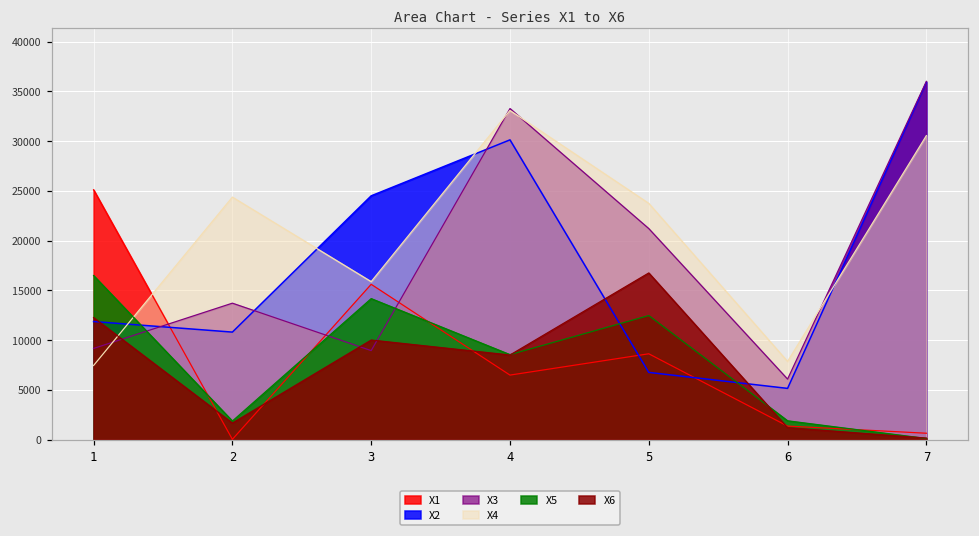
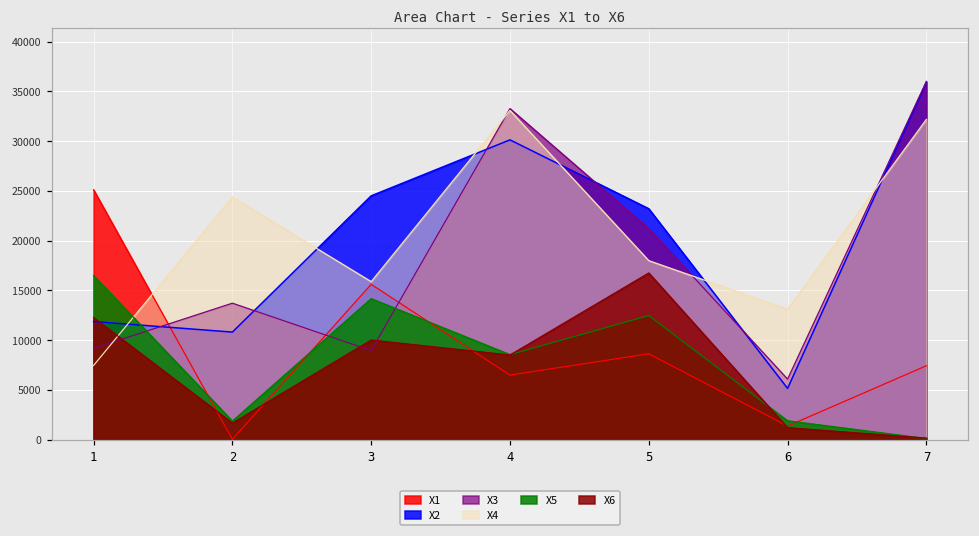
X2, 5: 7000 -> 23000
X4, 5: 24000 -> 18000
X4, 6: 8000 -> 13000
X1, 7: 1000 -> 7000
X4, 7: 31000 -> 32000
